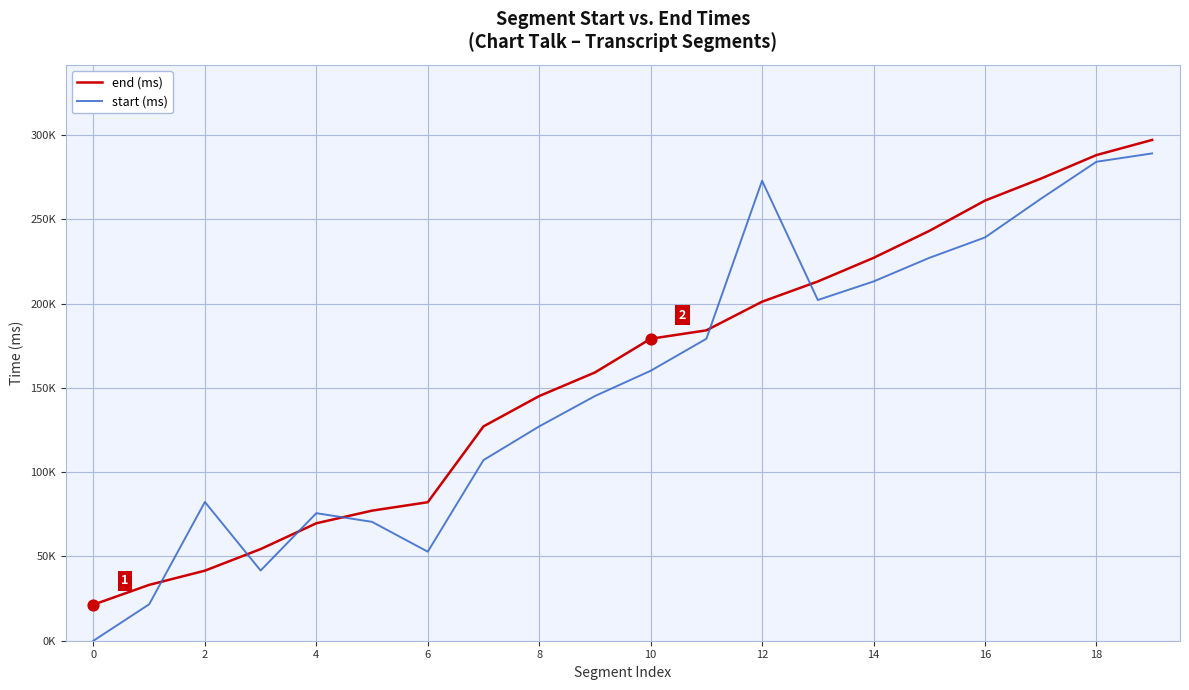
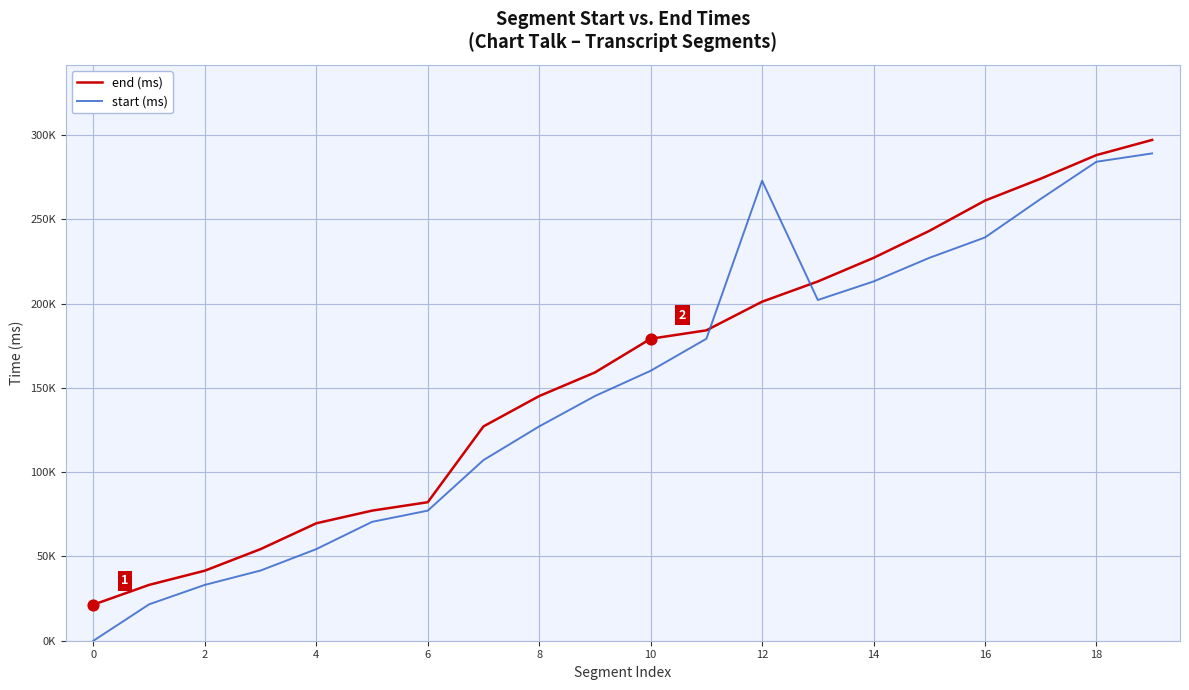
start (ms), 2: 82000 -> 33000
start (ms), 4: 76000 -> 54000
start (ms), 6: 53000 -> 77000
